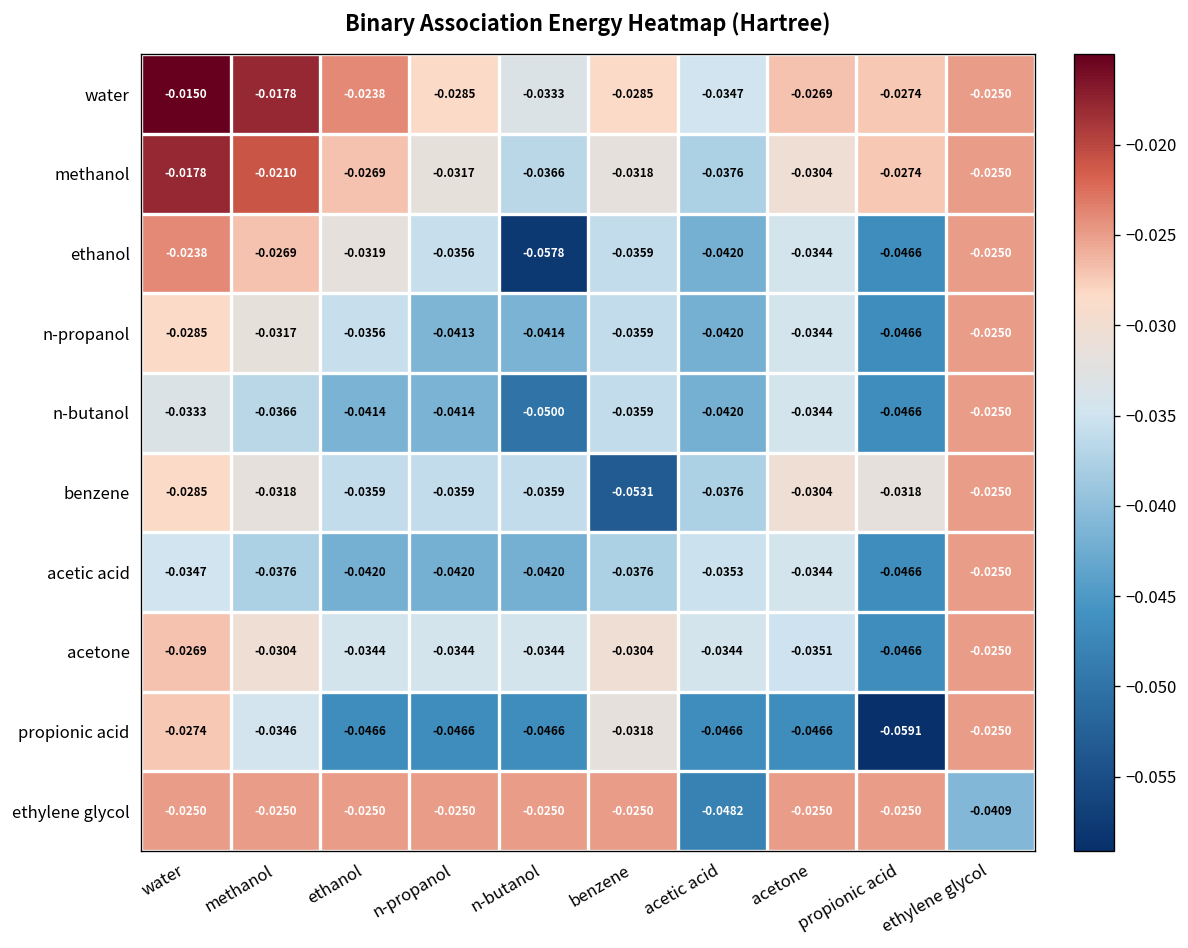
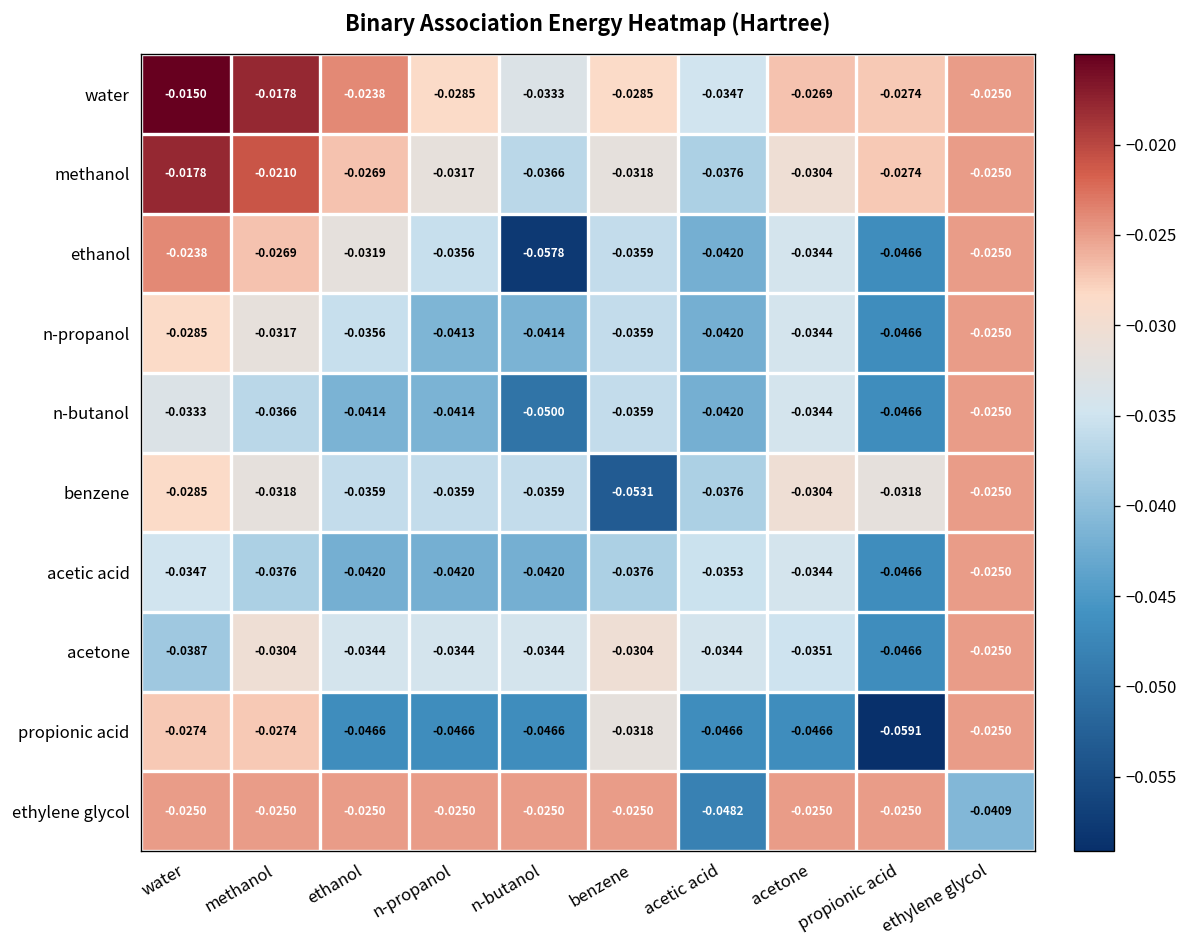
acetone, water: -0.0269 -> -0.0387
propionic acid, methanol: -0.0346 -> -0.0274
